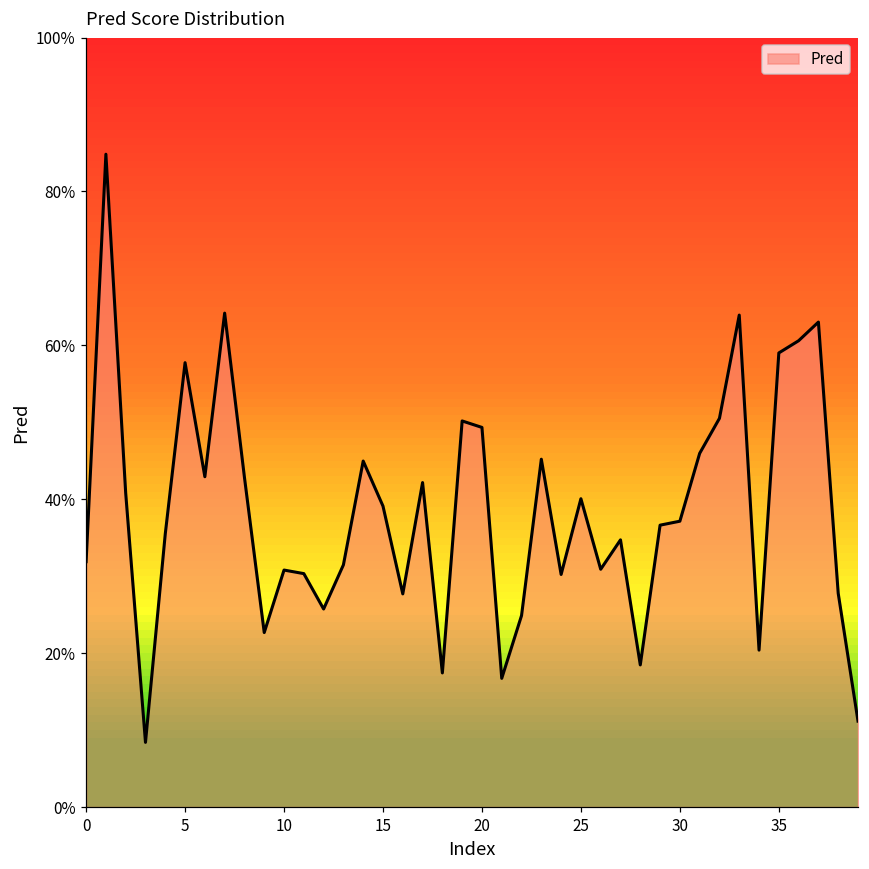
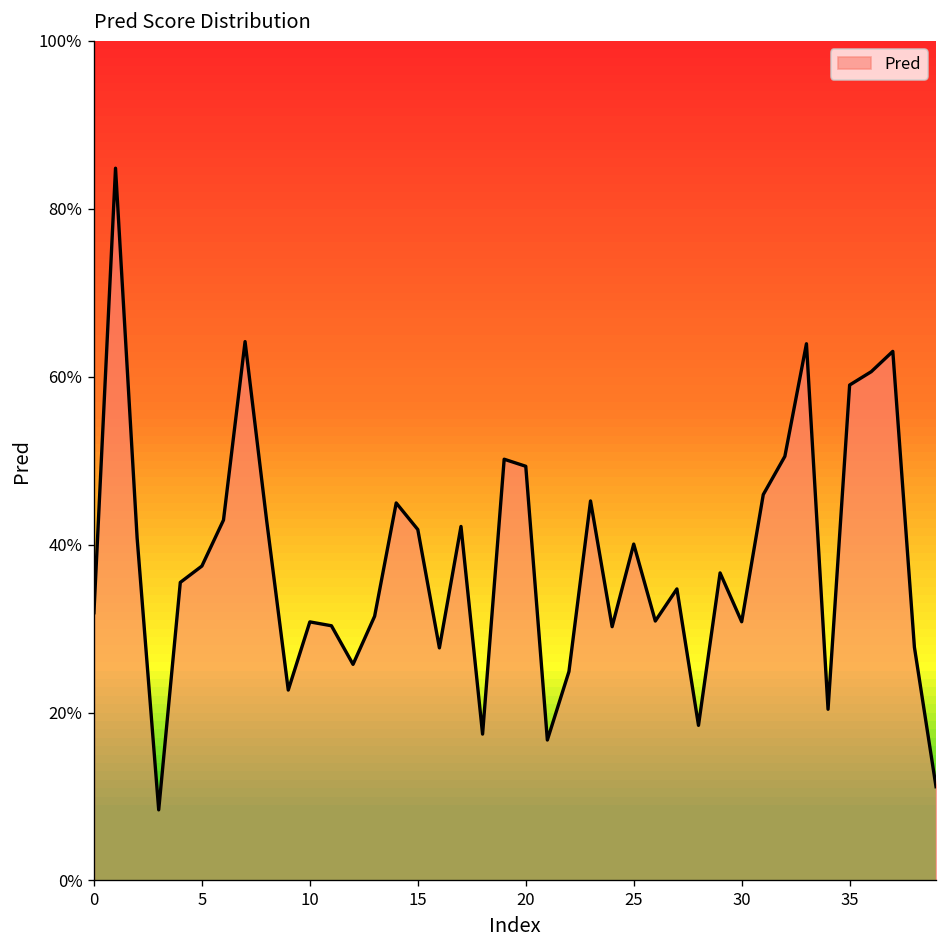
5: 58% -> 37%
15: 39% -> 42%
30: 37% -> 31%
